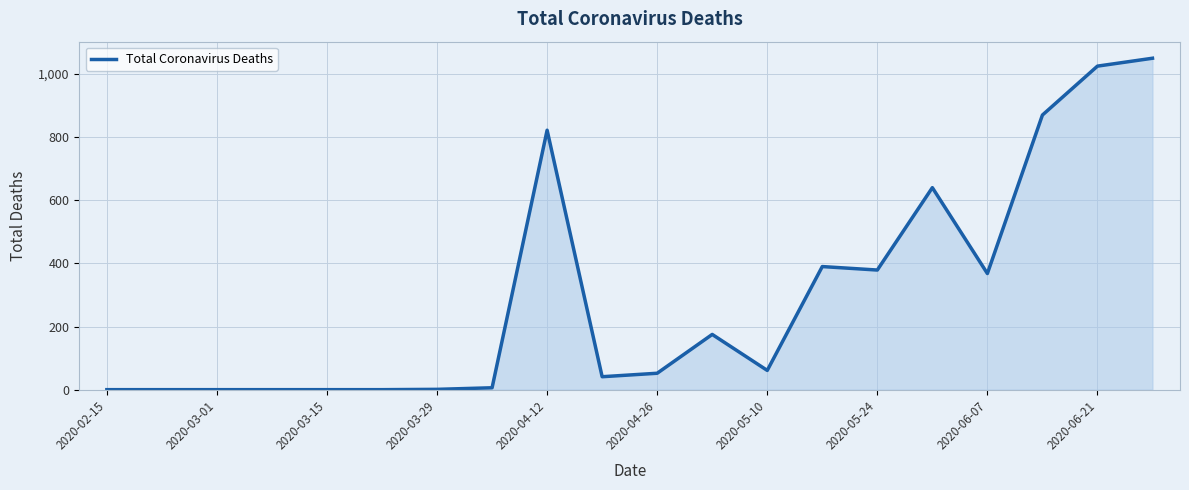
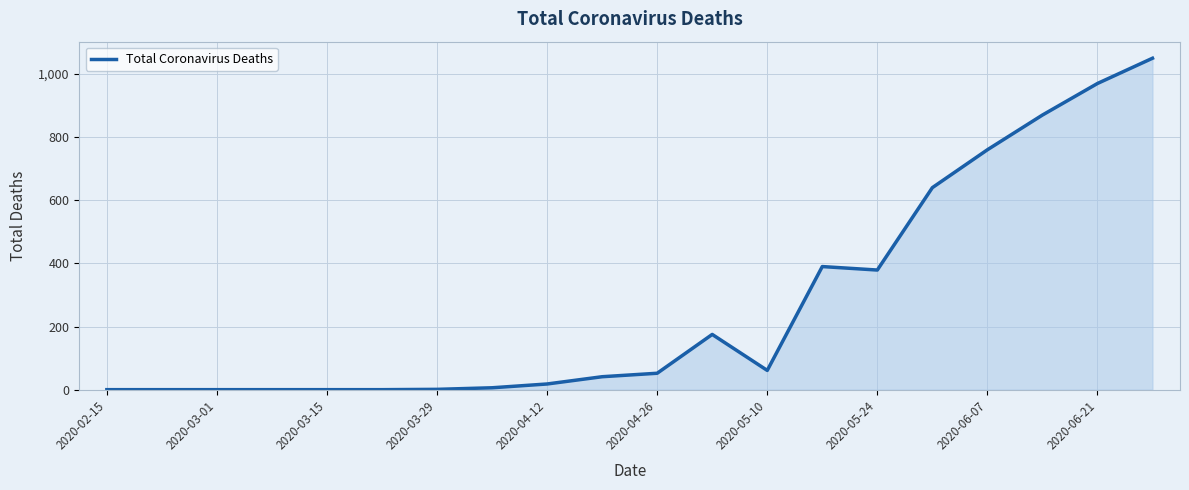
2020-04-12: 820 -> 20
2020-06-07: 370 -> 760
2020-06-21: 1,030 -> 970
